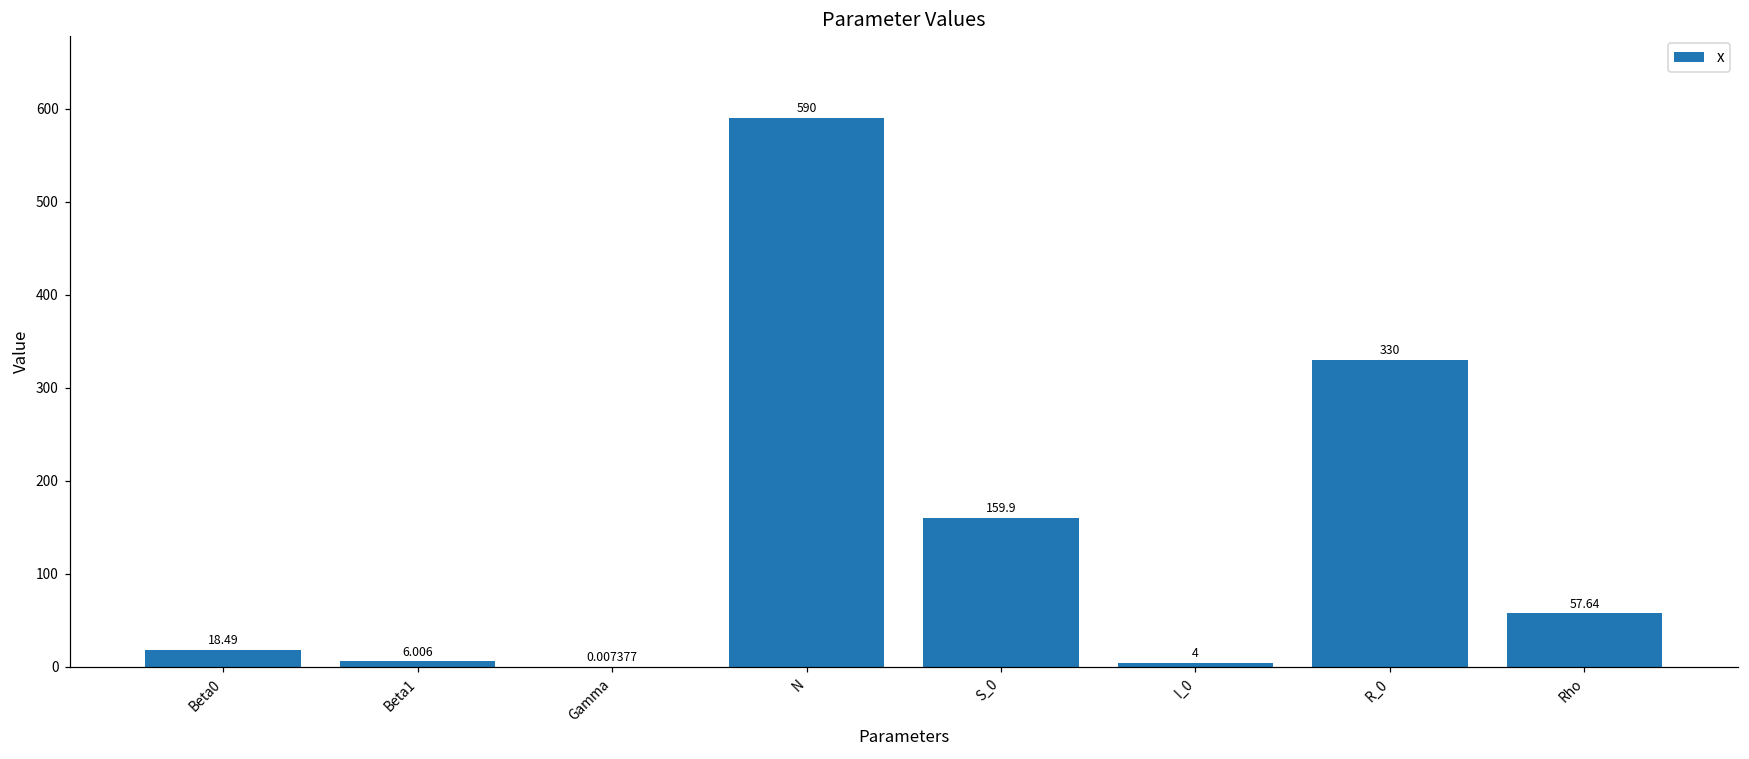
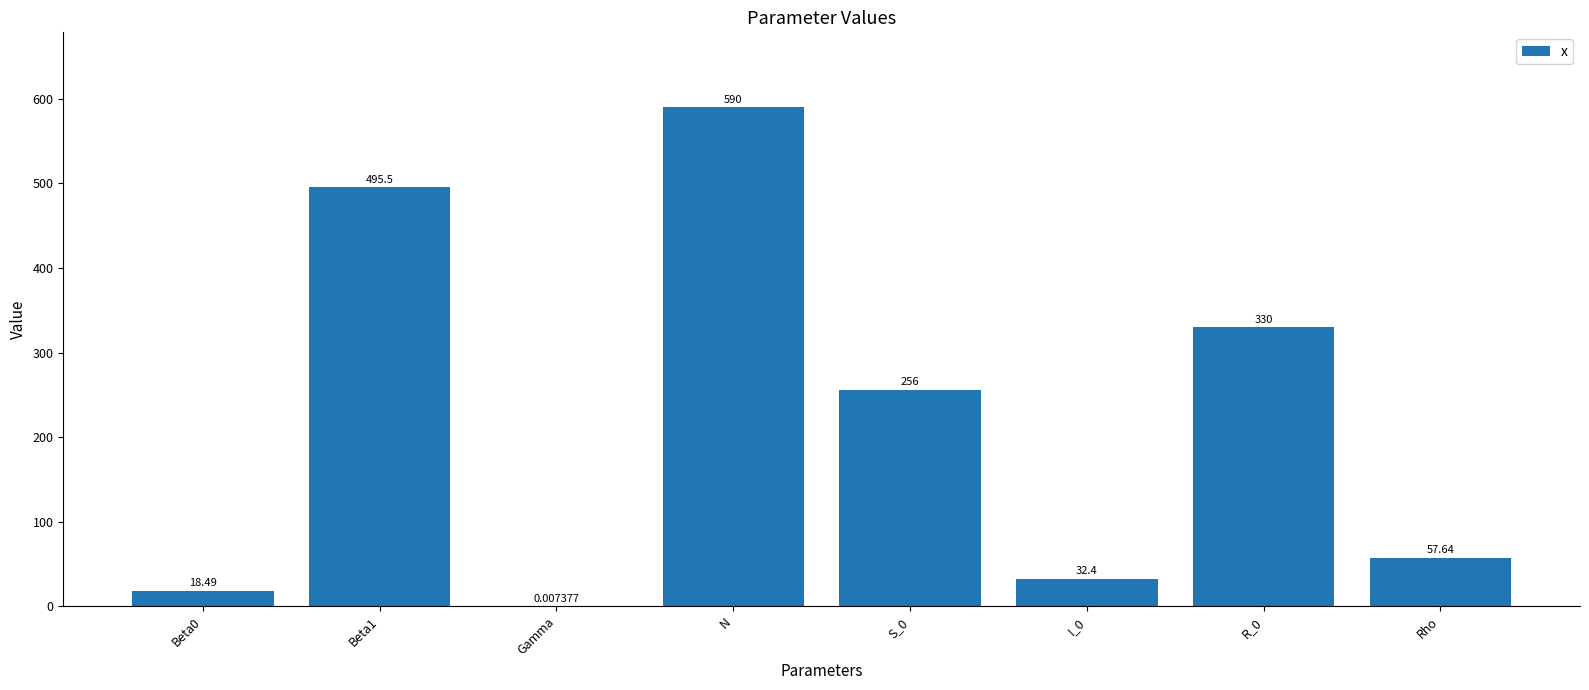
Beta1: 6.006 -> 495.5
S_0: 159.9 -> 256
I_0: 4 -> 32.4
